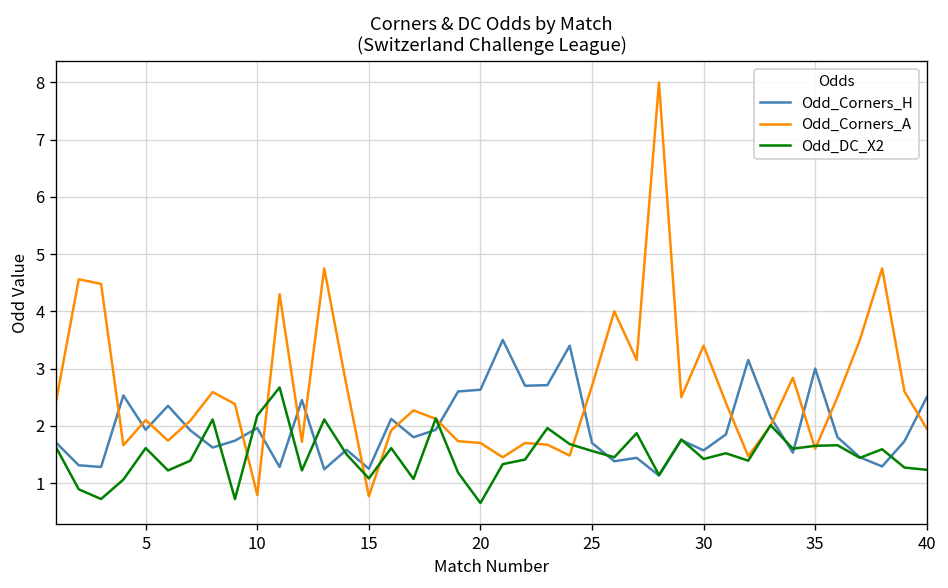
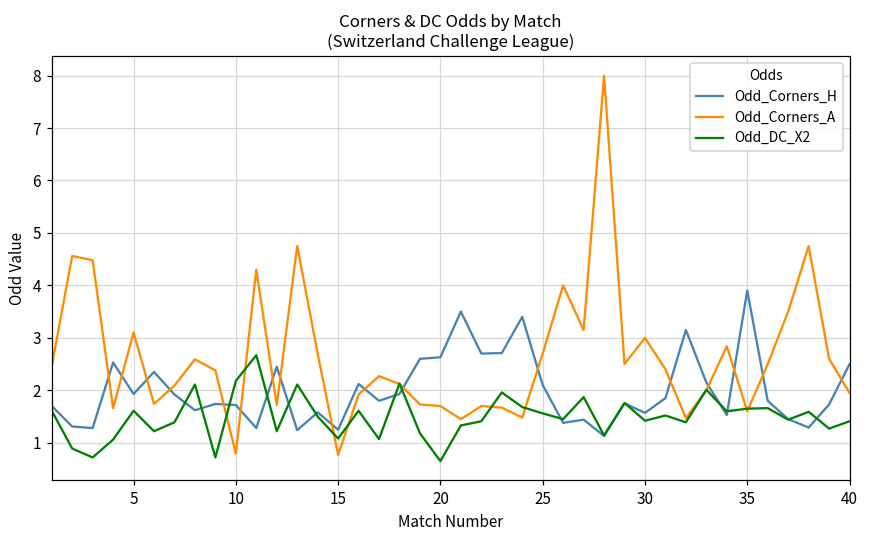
Odd_Corners_A, 5: 2.1 -> 3.1
Odd_Corners_H, 10: 2.0 -> 1.7
Odd_Corners_H, 25: 1.7 -> 2.1
Odd_Corners_A, 30: 3.4 -> 3.0
Odd_Corners_H, 35: 3.0 -> 3.9
Odd_DC_X2, 40: 1.2 -> 1.4
